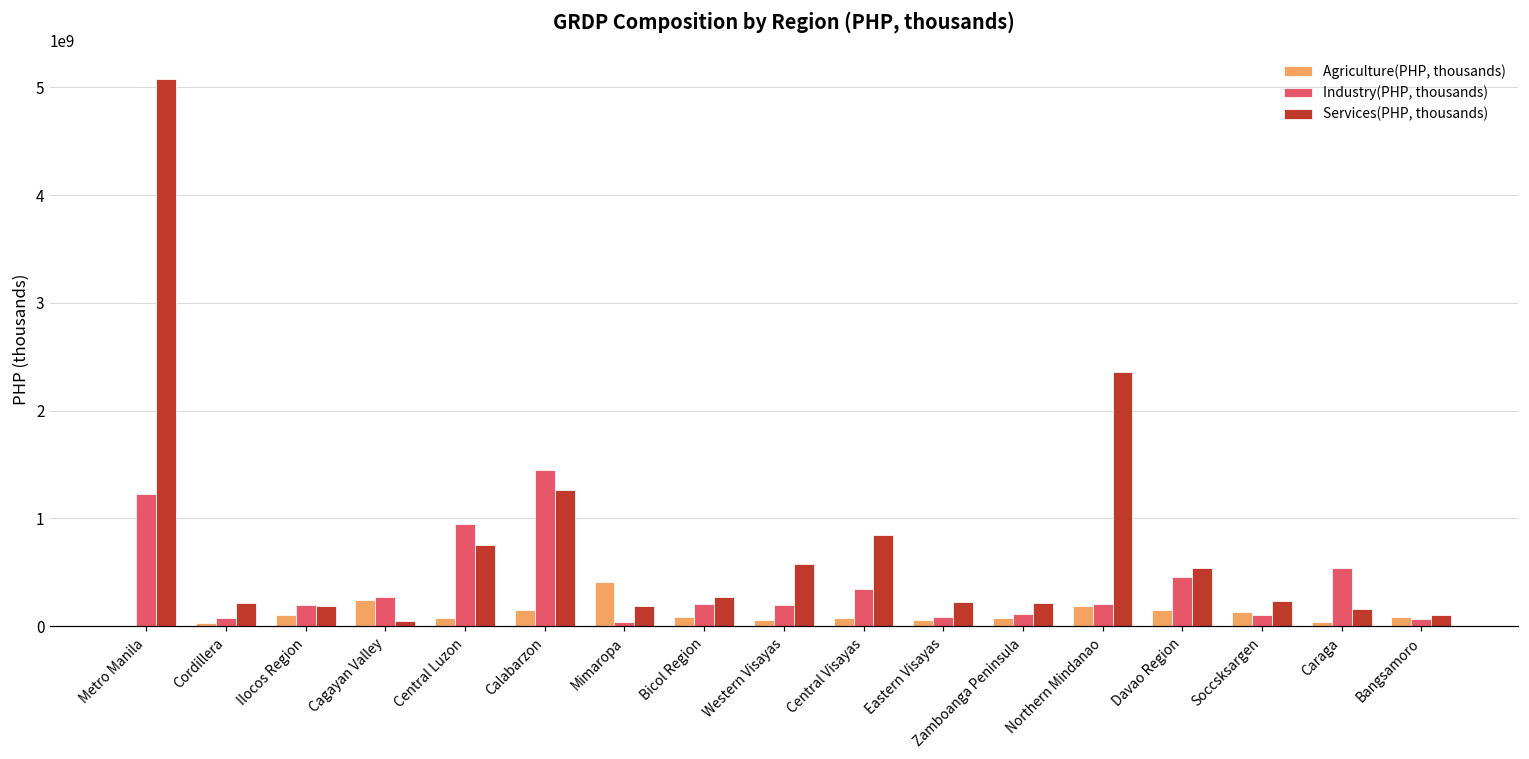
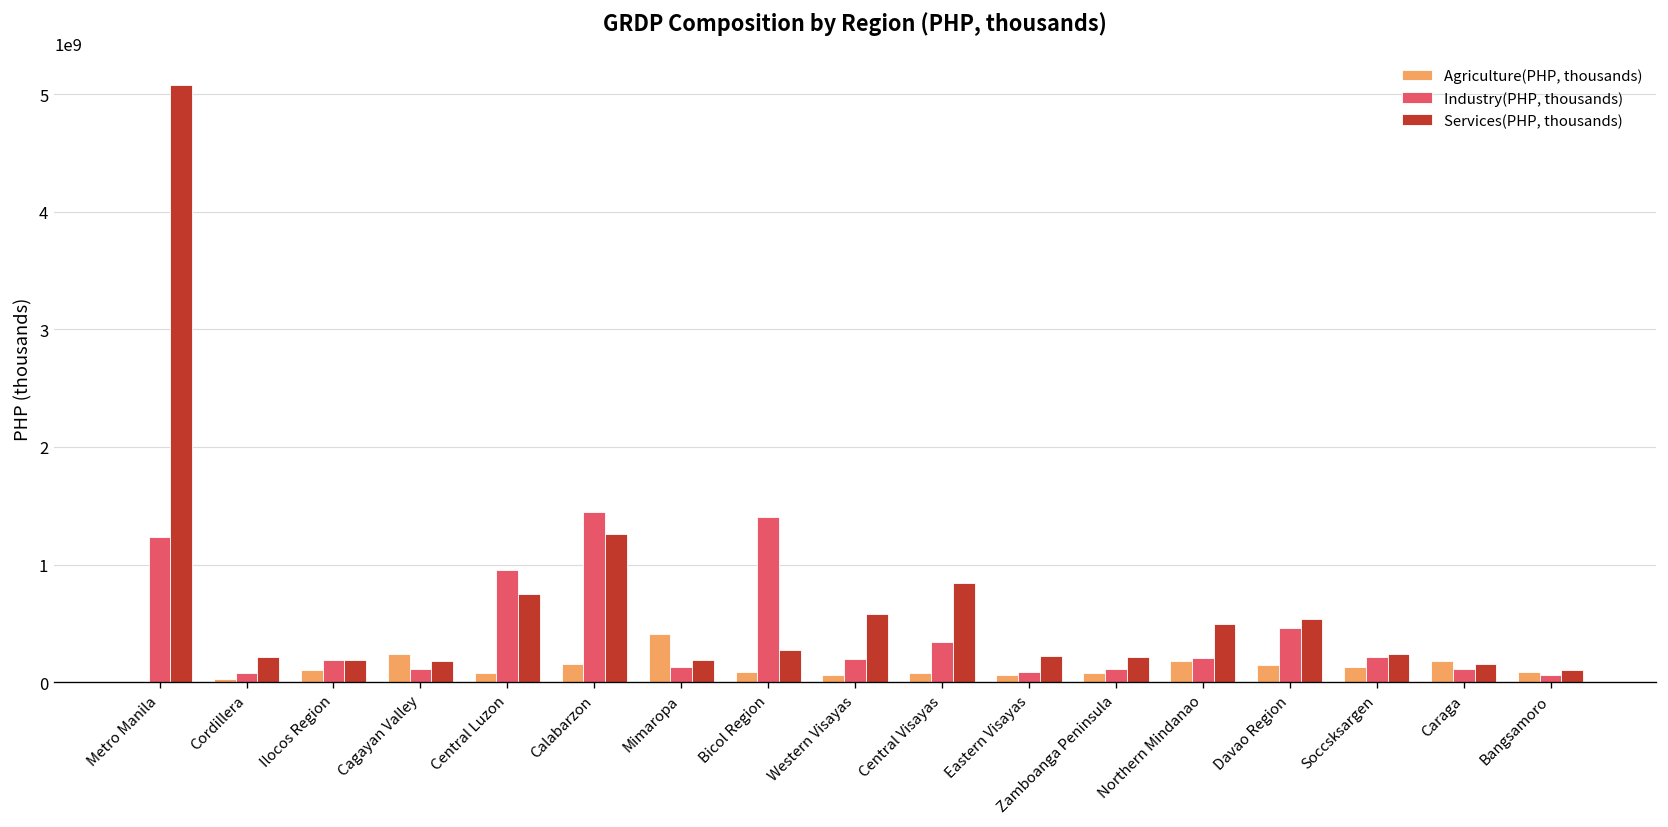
Industry(PHP, thousands), Cagayan Valley: 300000000 -> 100000000
Services(PHP, thousands), Cagayan Valley: 0 -> 200000000
Industry(PHP, thousands), Mimaropa: 0 -> 100000000
Industry(PHP, thousands), Bicol Region: 200000000 -> 1400000000
Services(PHP, thousands), Northern Mindanao: 2400000000 -> 500000000
Industry(PHP, thousands), Soccsksargen: 100000000 -> 200000000
Agriculture(PHP, thousands), Caraga: 0 -> 200000000
Industry(PHP, thousands), Caraga: 500000000 -> 100000000
